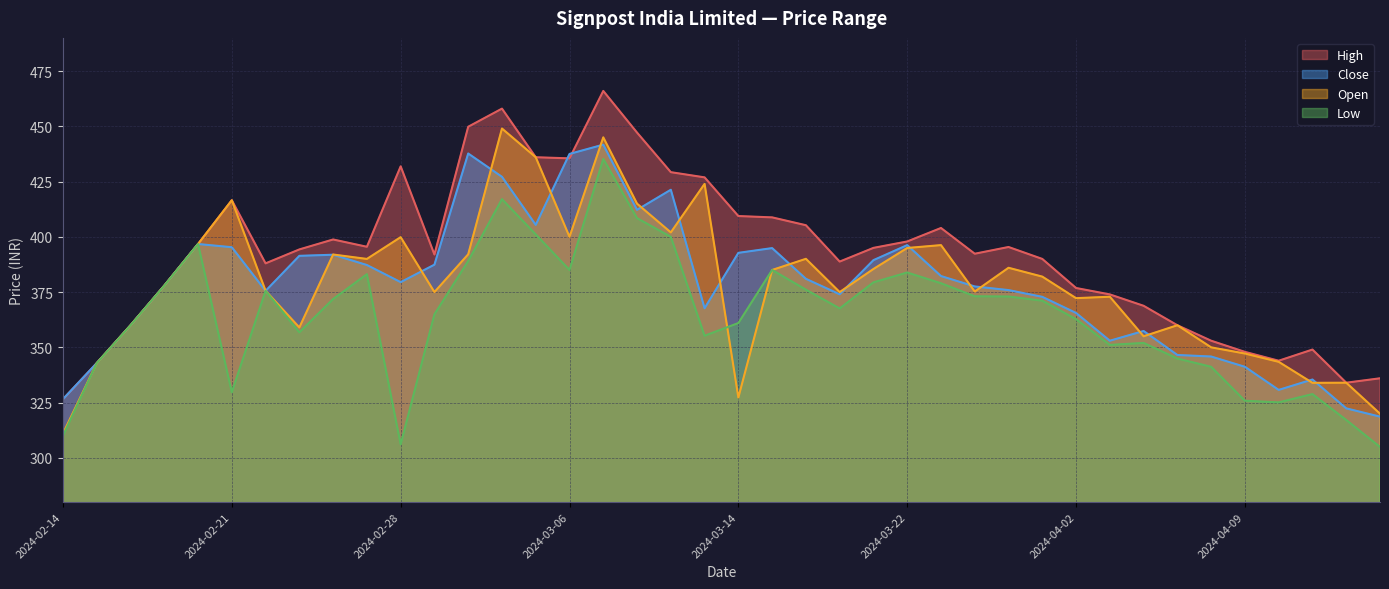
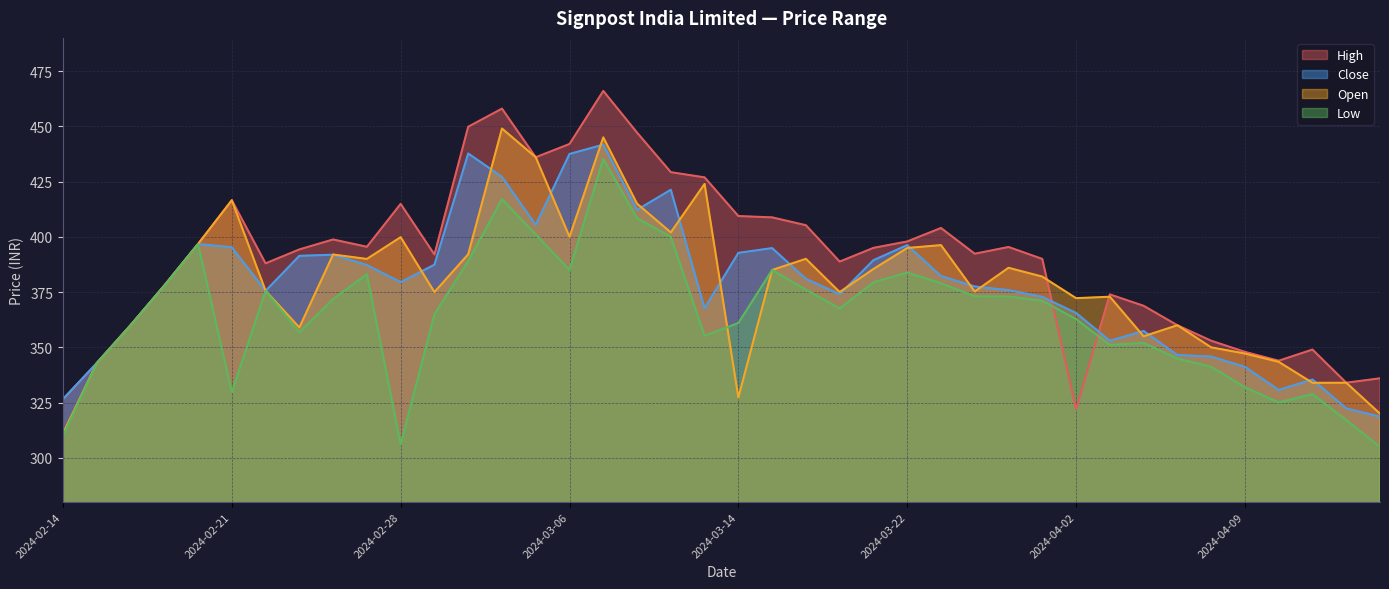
High, 2024-02-28: 432 -> 415
High, 2024-03-06: 436 -> 442
High, 2024-04-02: 377 -> 322
Low, 2024-04-09: 326 -> 332
